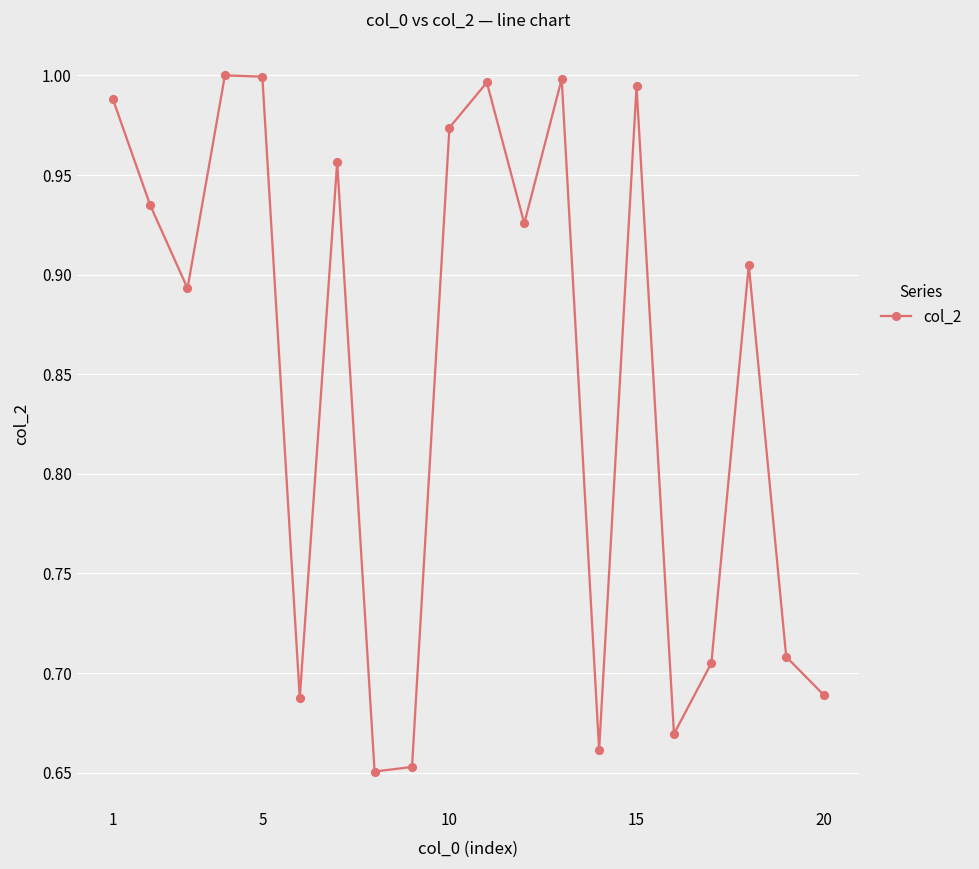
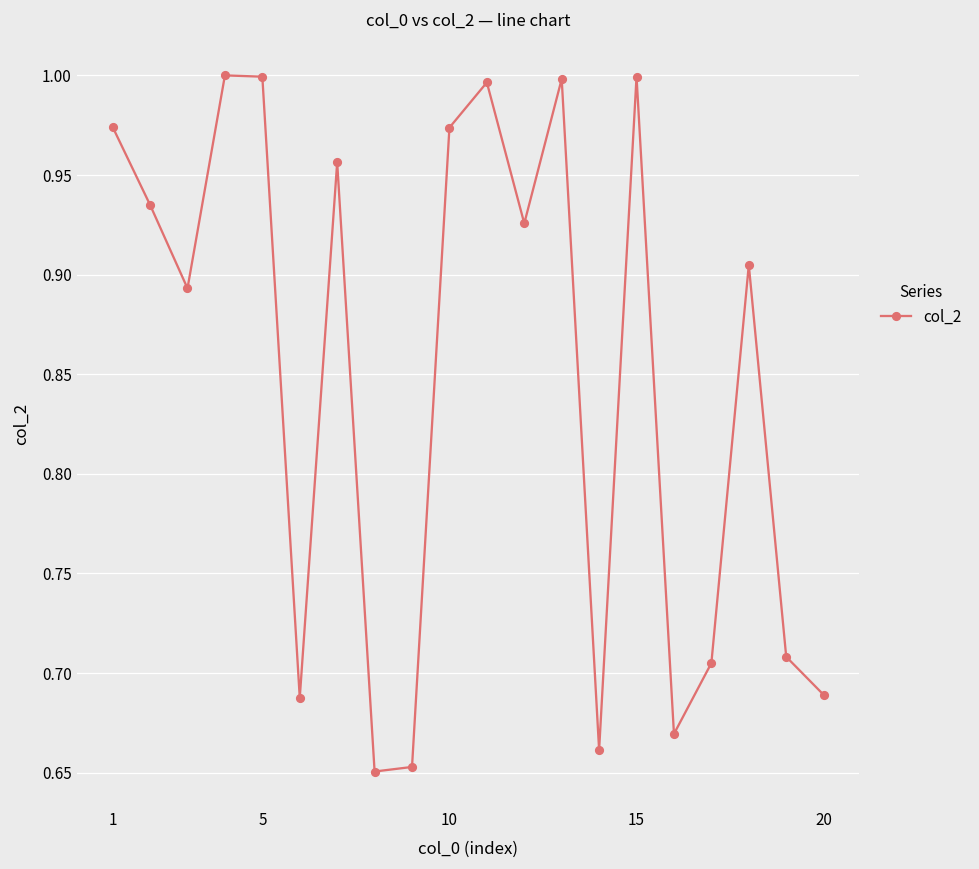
1: 0.988 -> 0.974
15: 0.995 -> 0.999
